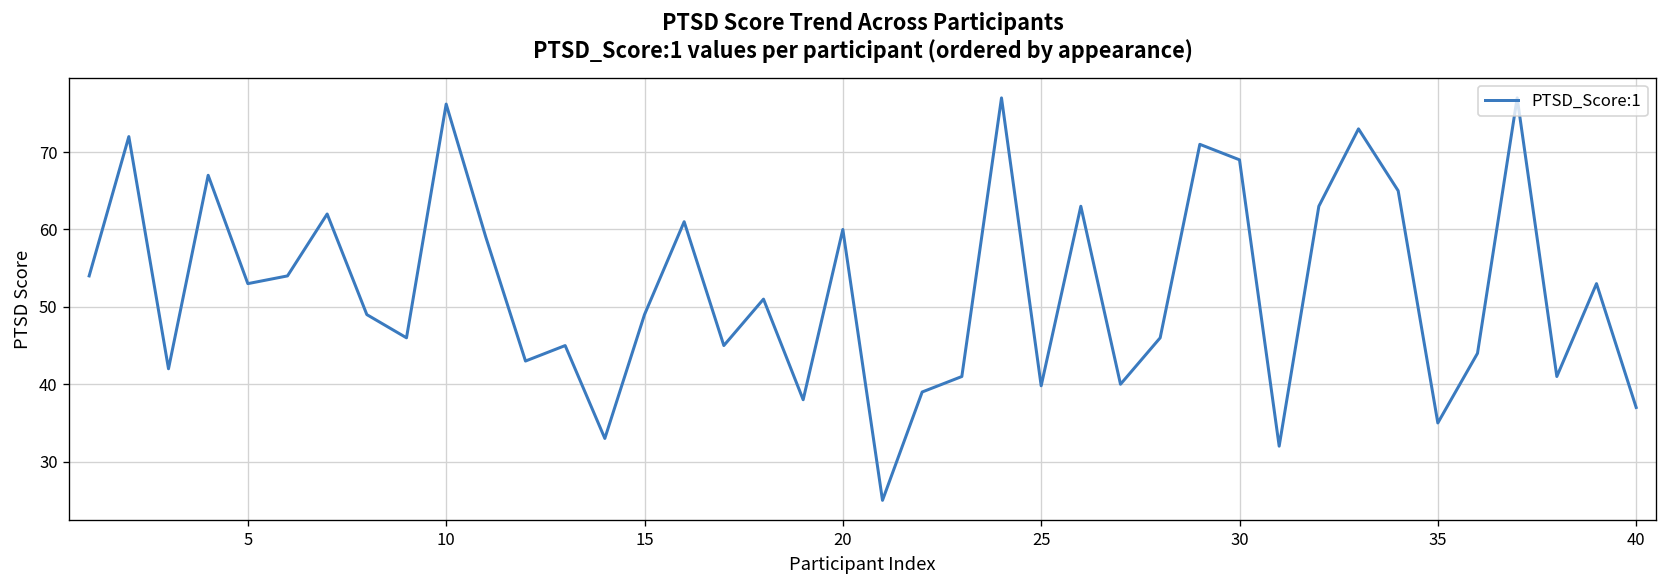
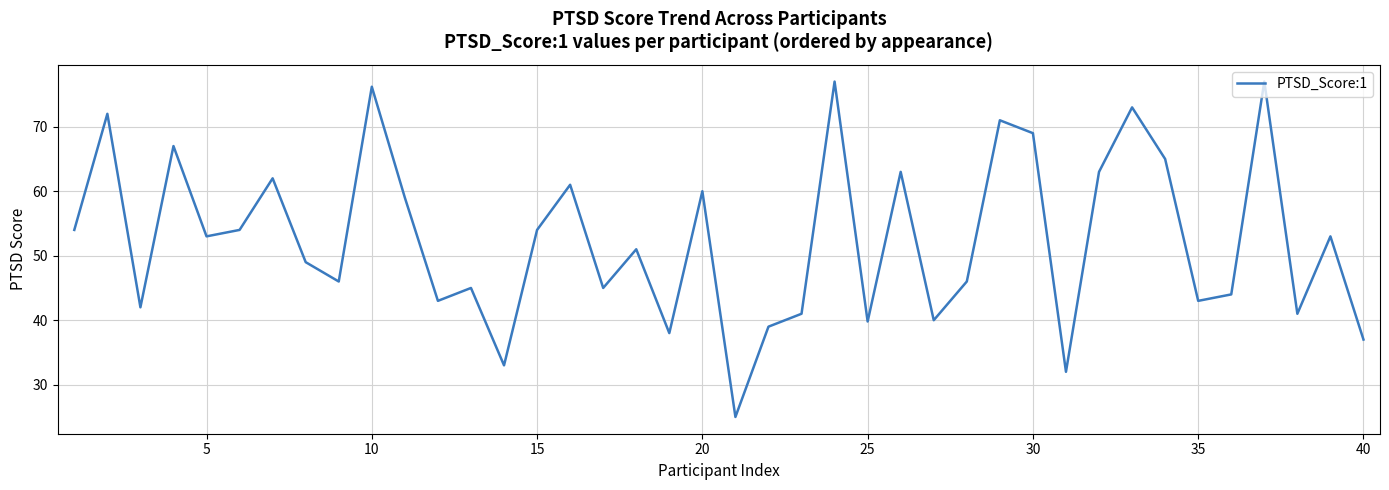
15: 49 -> 54
35: 35 -> 43
